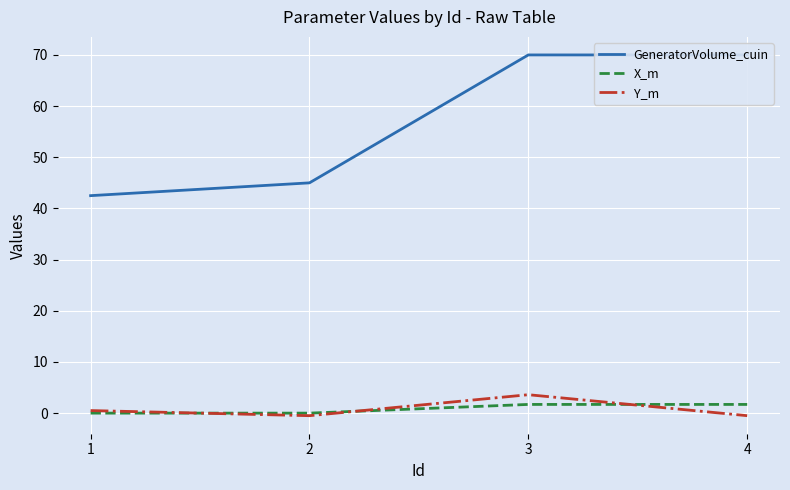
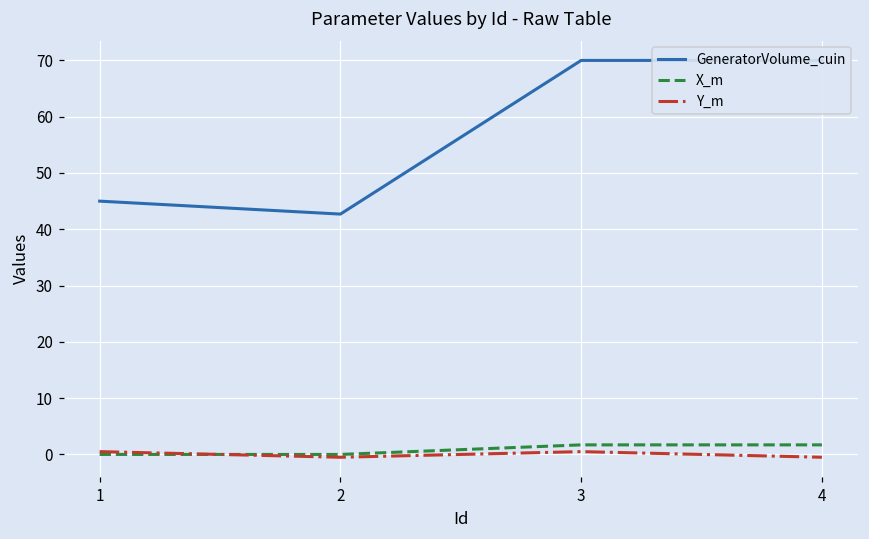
GeneratorVolume_cuin, 1: 43 -> 45
GeneratorVolume_cuin, 2: 45 -> 43
Y_m, 3: 4 -> 1
